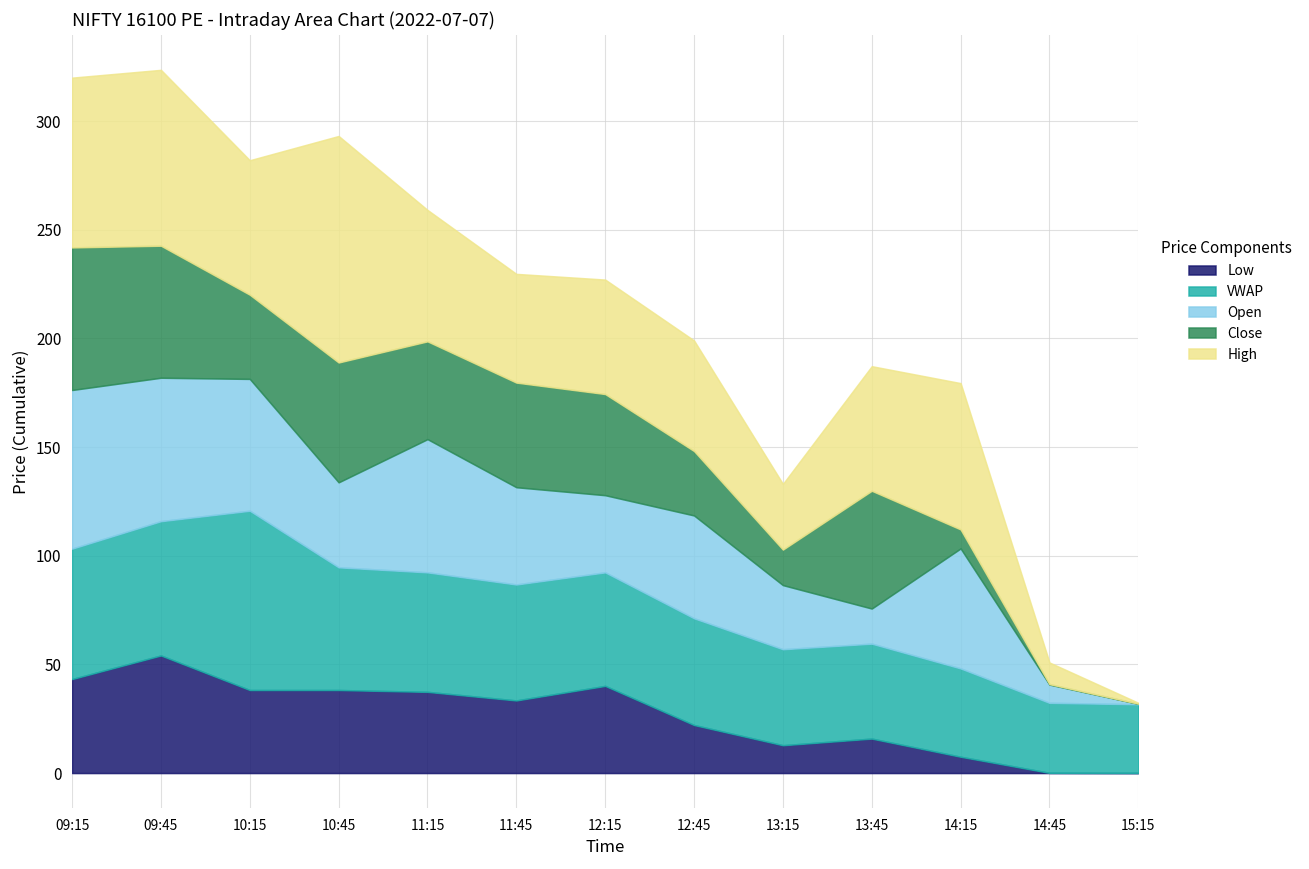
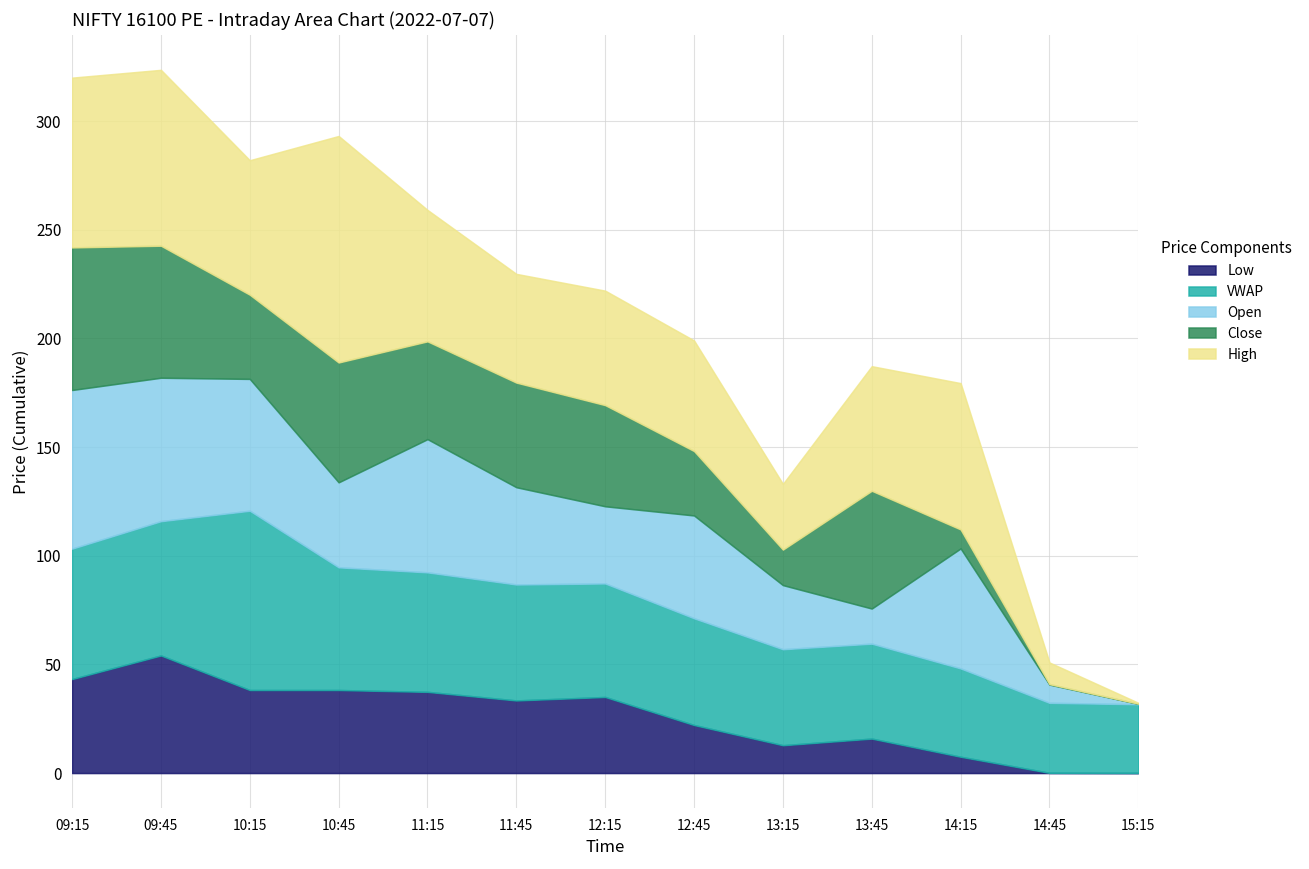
Low, 12:15: 40 -> 35
